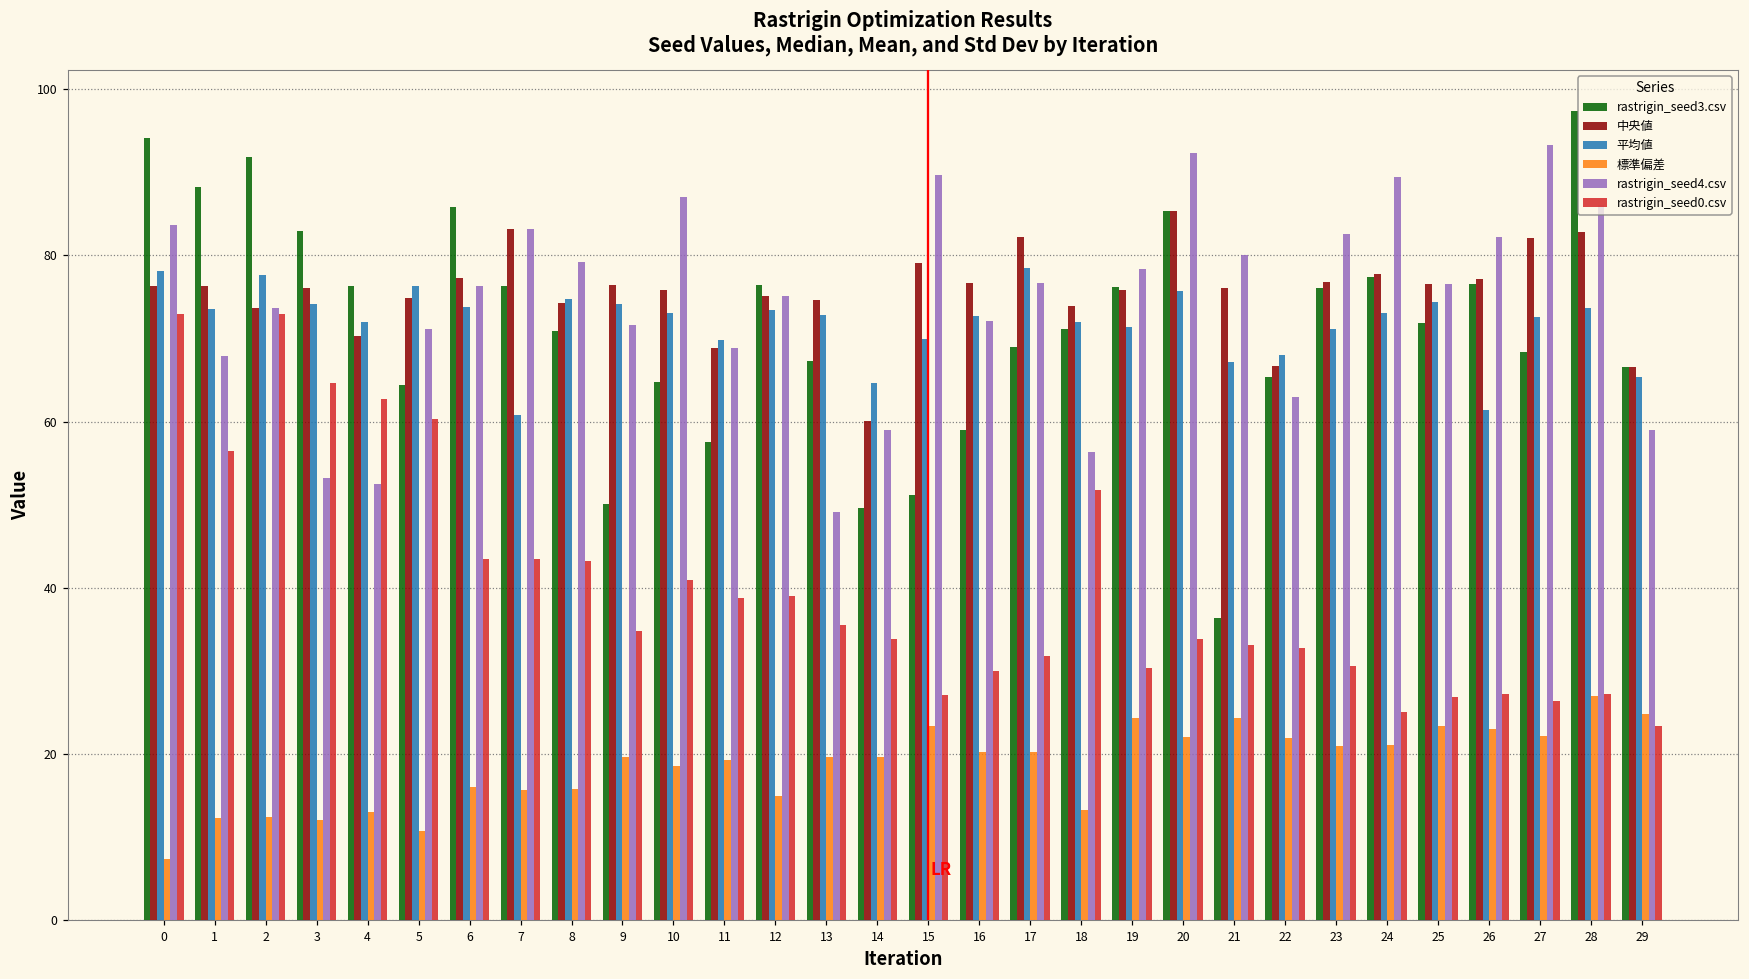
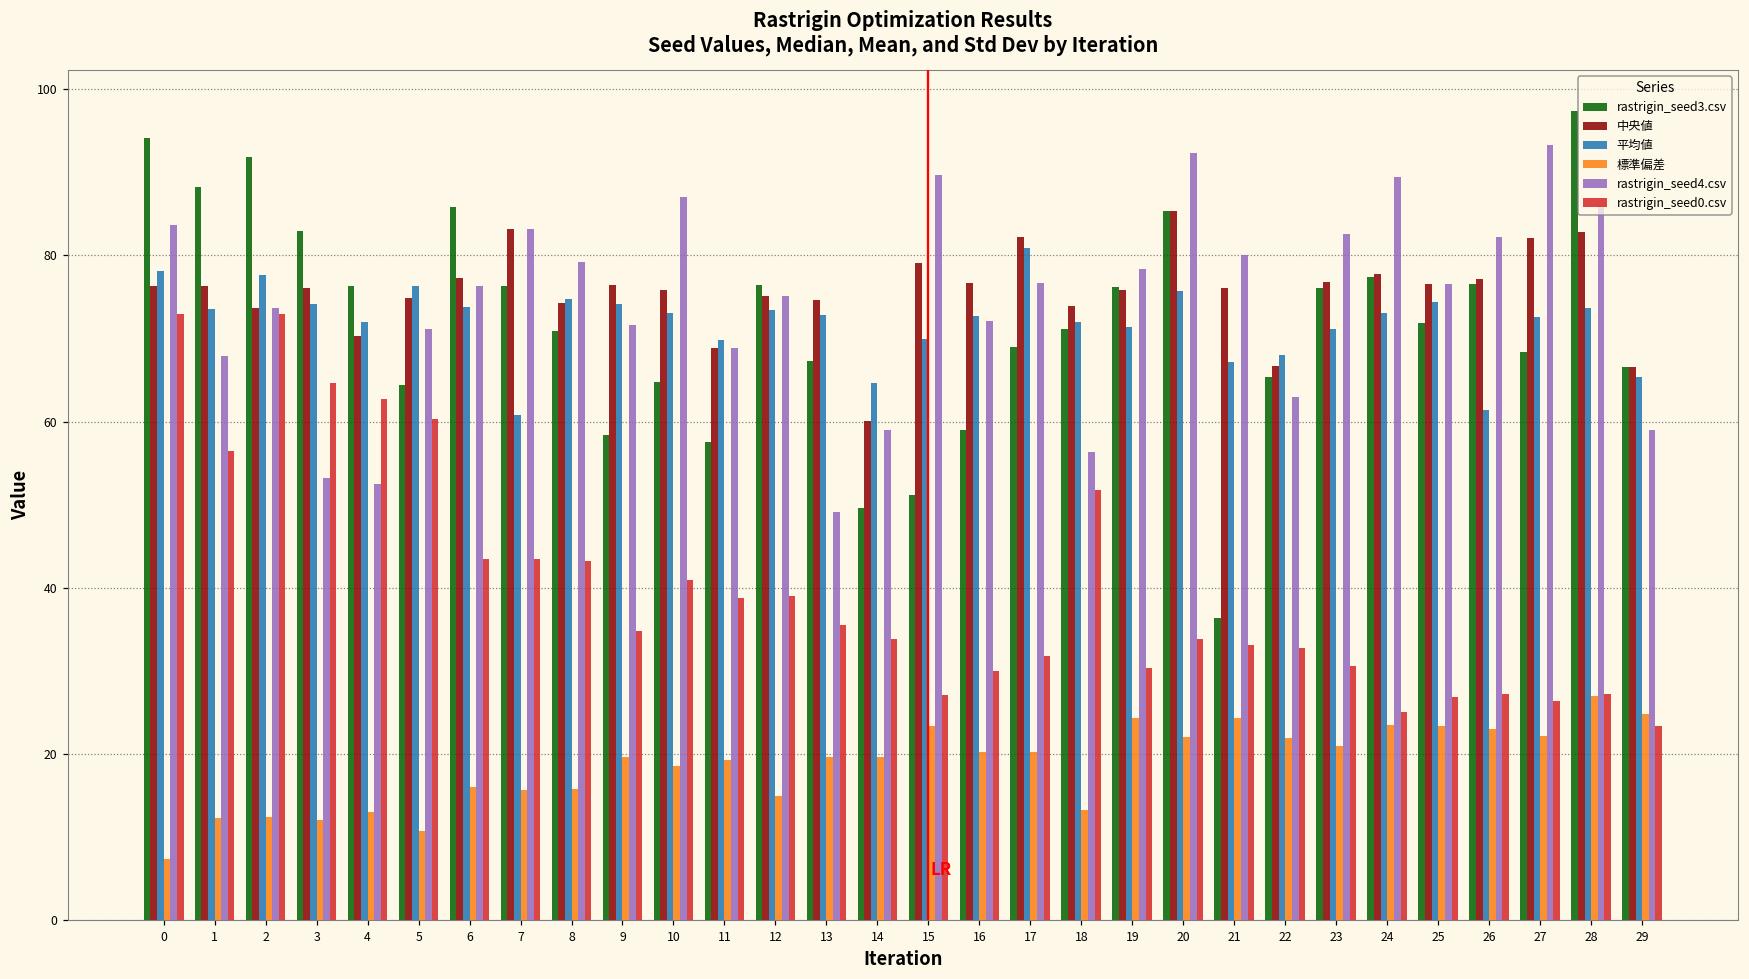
rastrigin_seed3.csv, 9: 50 -> 58
平均値, 17: 79 -> 81
標準偏差, 24: 21 -> 23
